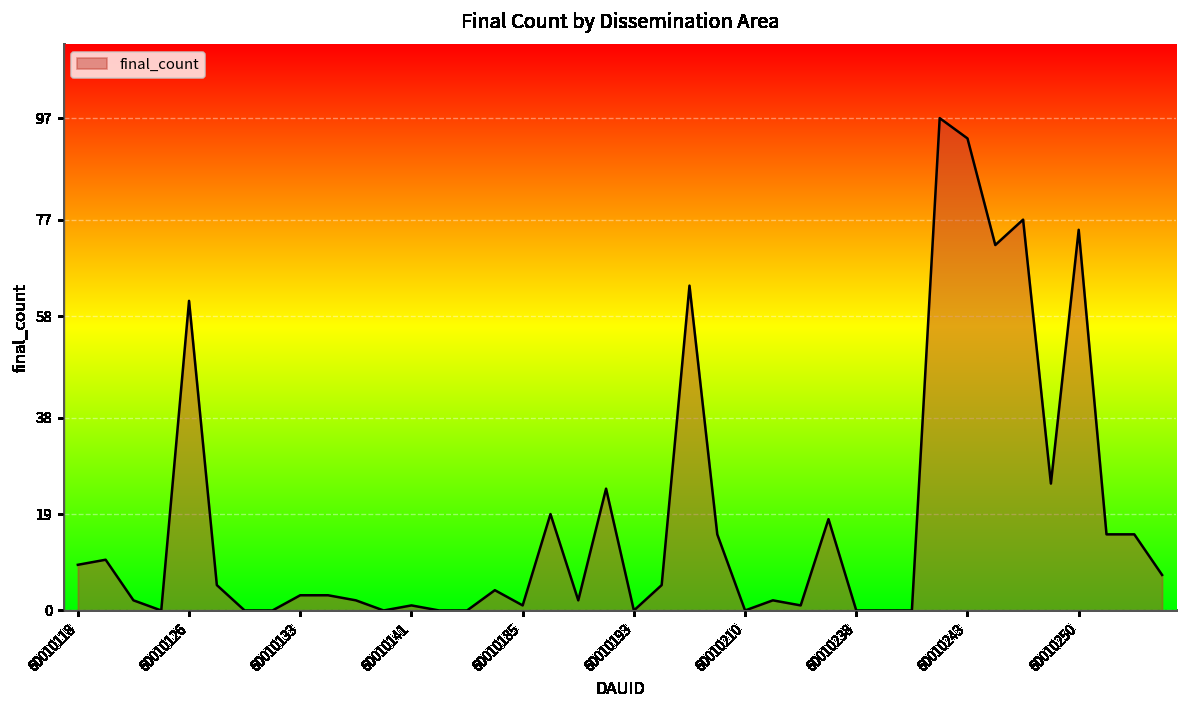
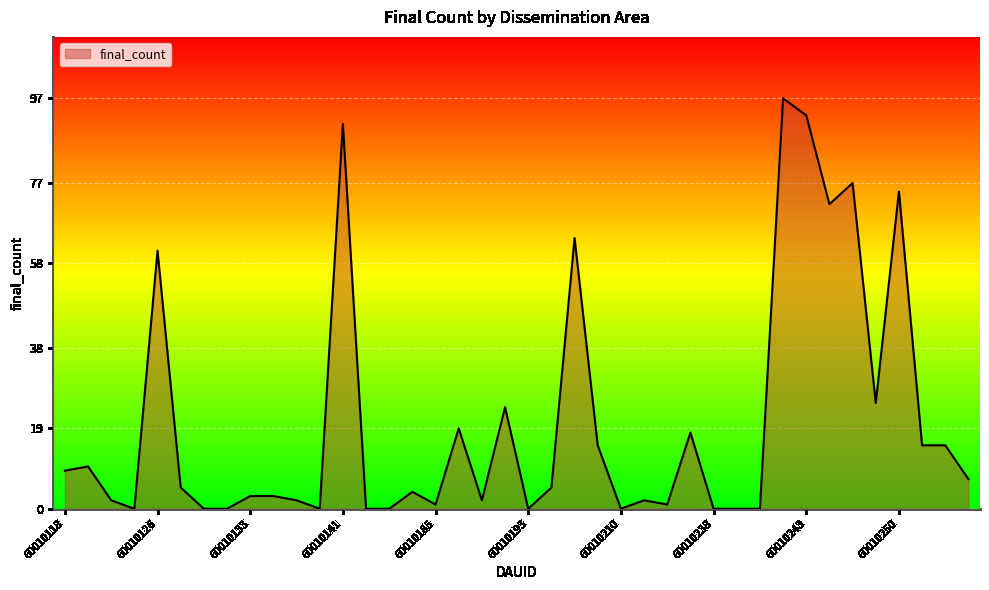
60010141: 1 -> 91
